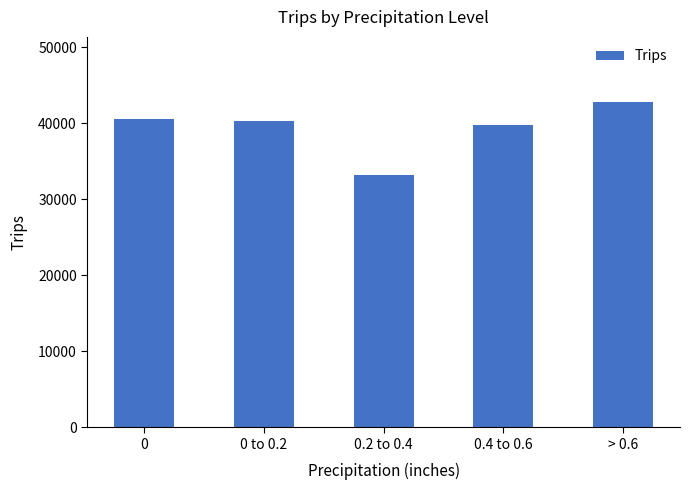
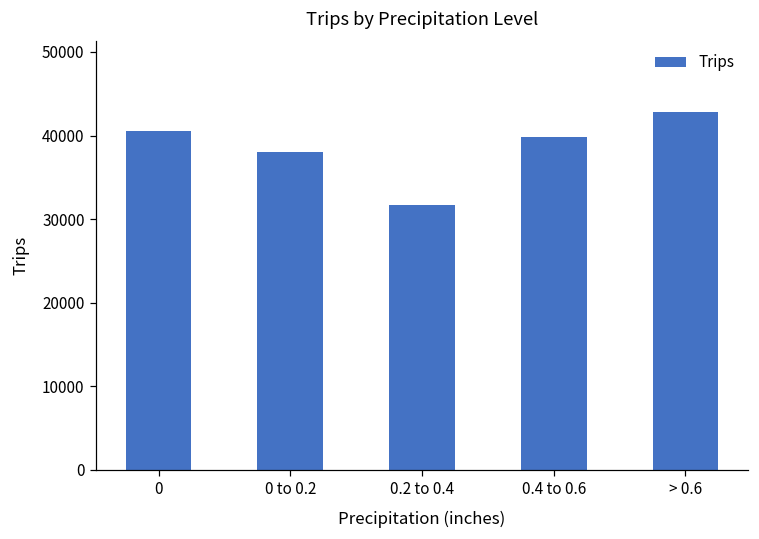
0 to 0.2: 40000 -> 38000
0.2 to 0.4: 33000 -> 32000
